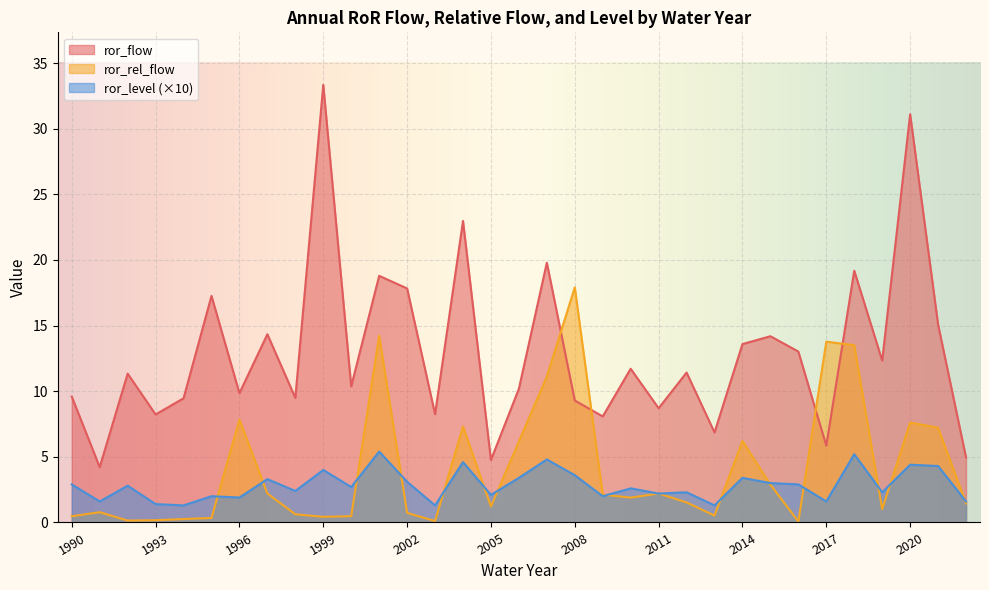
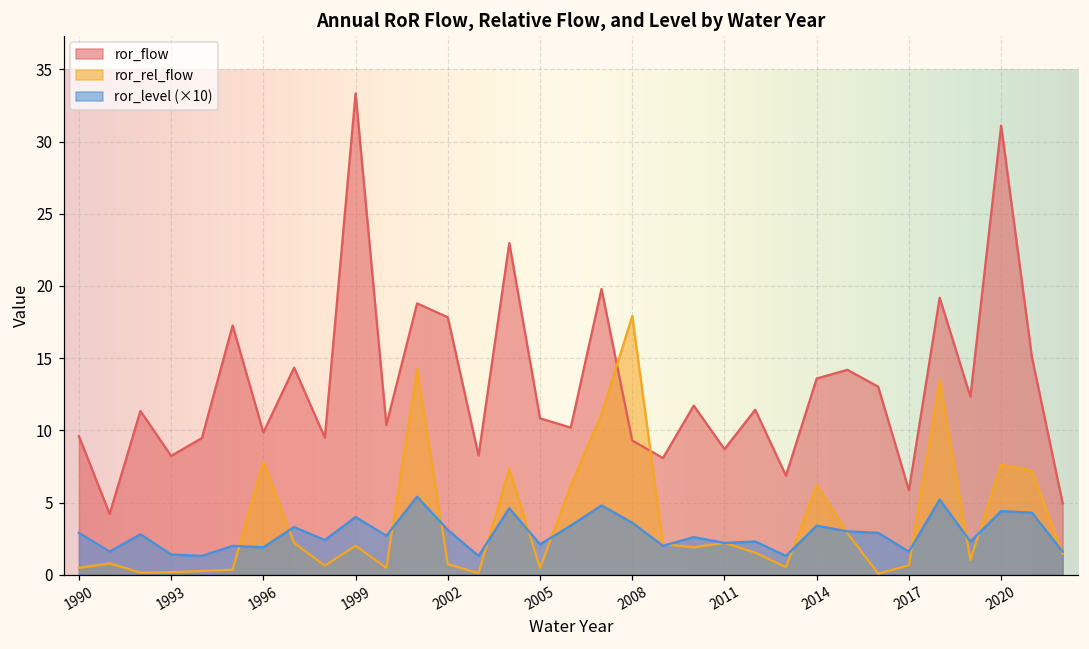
ror_rel_flow, 1999: 0.4 -> 2.0
ror_flow, 2005: 4.8 -> 10.8
ror_rel_flow, 2005: 1.2 -> 0.5
ror_rel_flow, 2017: 13.8 -> 0.7
